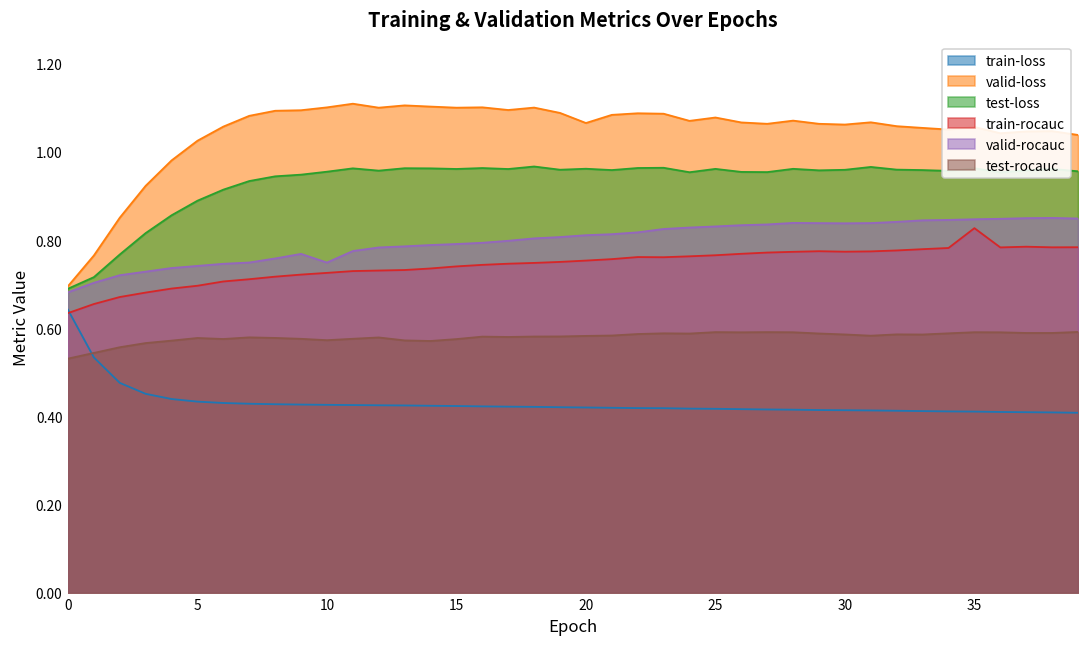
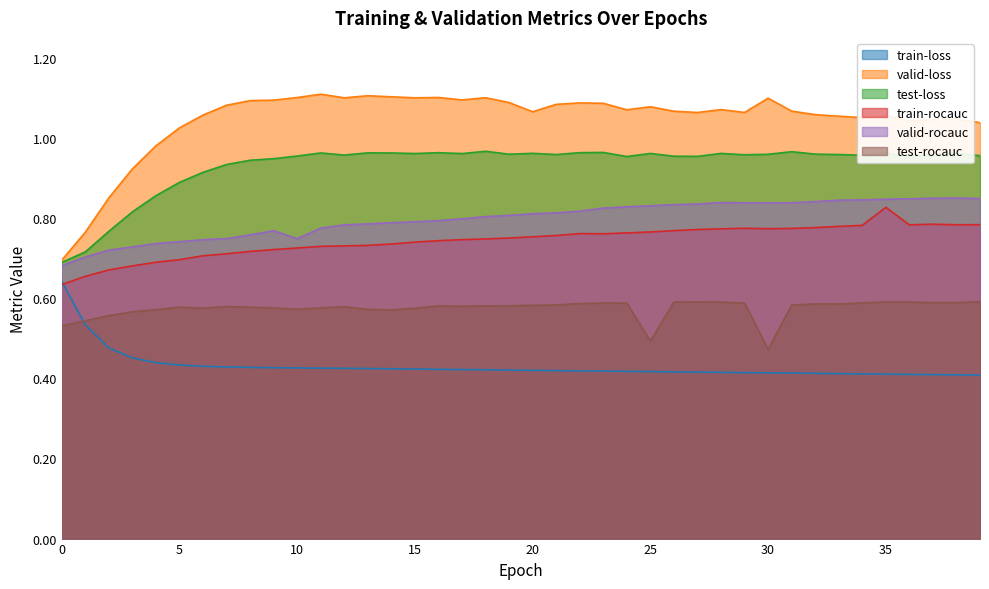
test-rocauc, 25: 0.59 -> 0.49
valid-loss, 30: 1.06 -> 1.10
test-rocauc, 30: 0.59 -> 0.47
